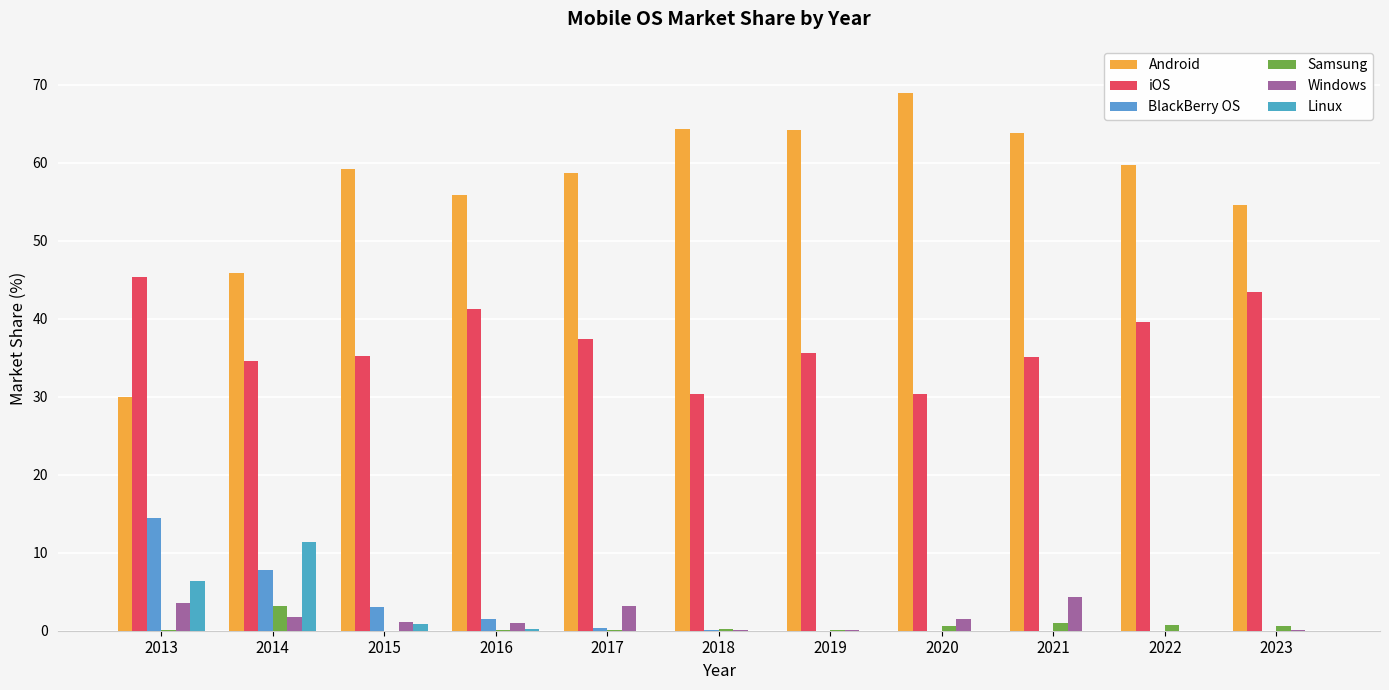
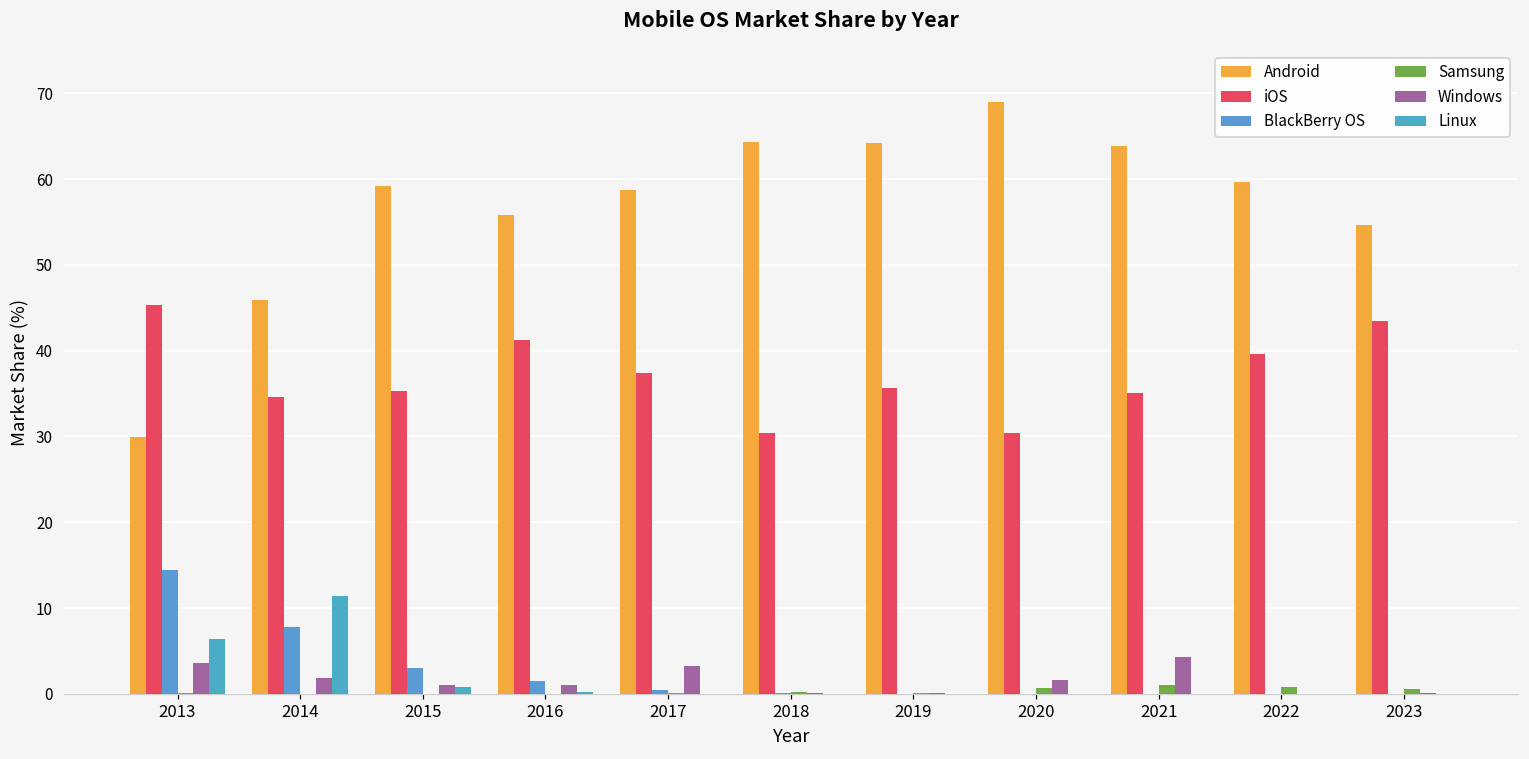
Samsung, 2014: 3 -> 0
